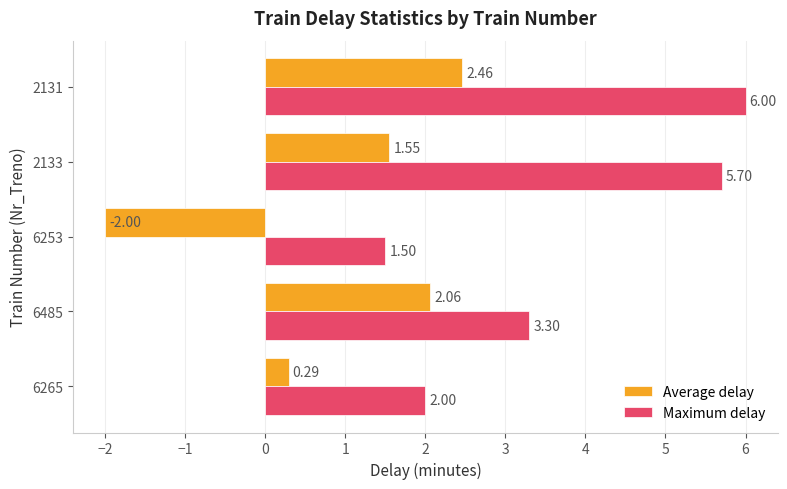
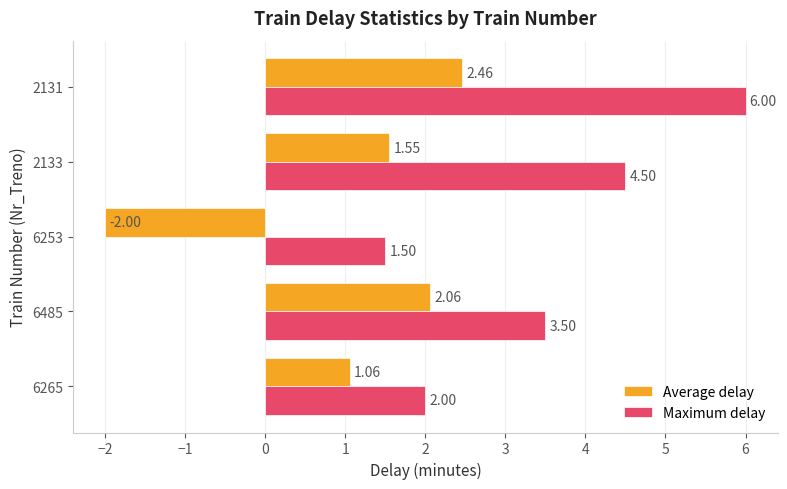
Maximum delay, 2133: 5.70 -> 4.50
Maximum delay, 6485: 3.30 -> 3.50
Average delay, 6265: 0.29 -> 1.06
